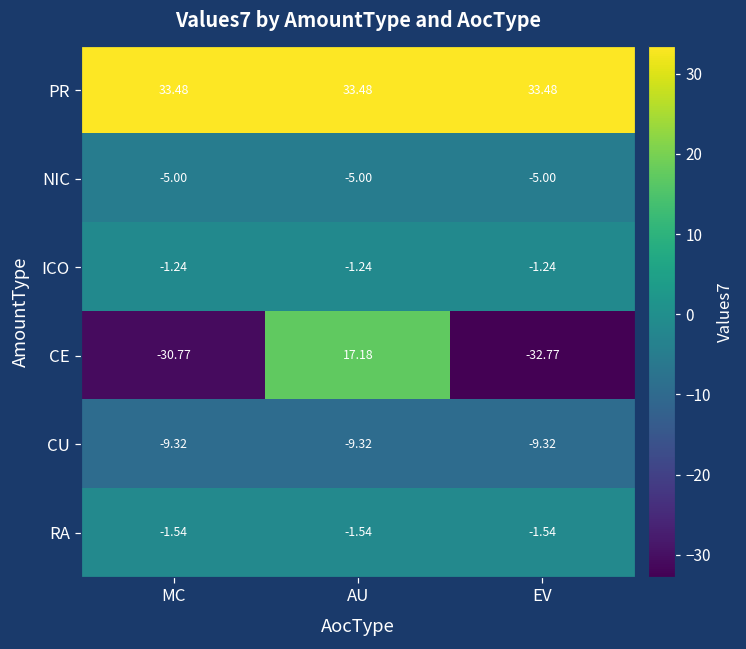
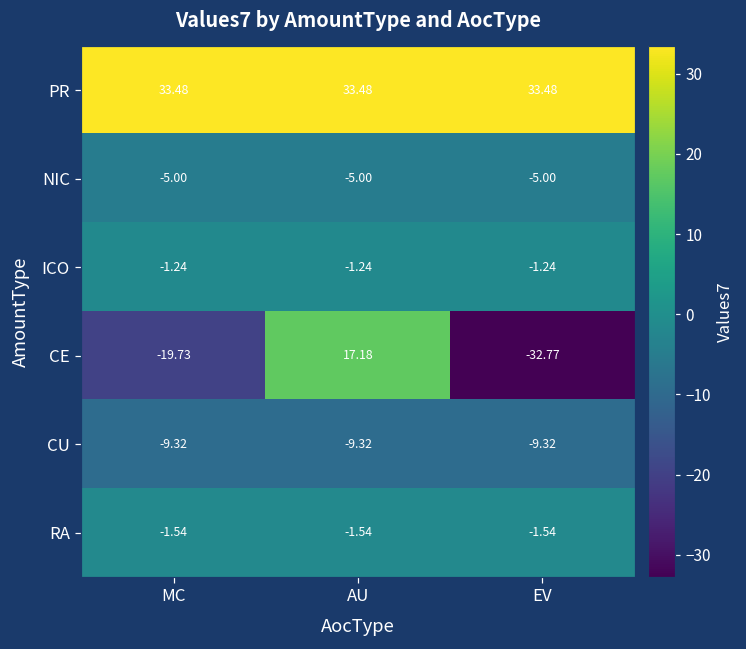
CE, MC: -30.77 -> -19.73
